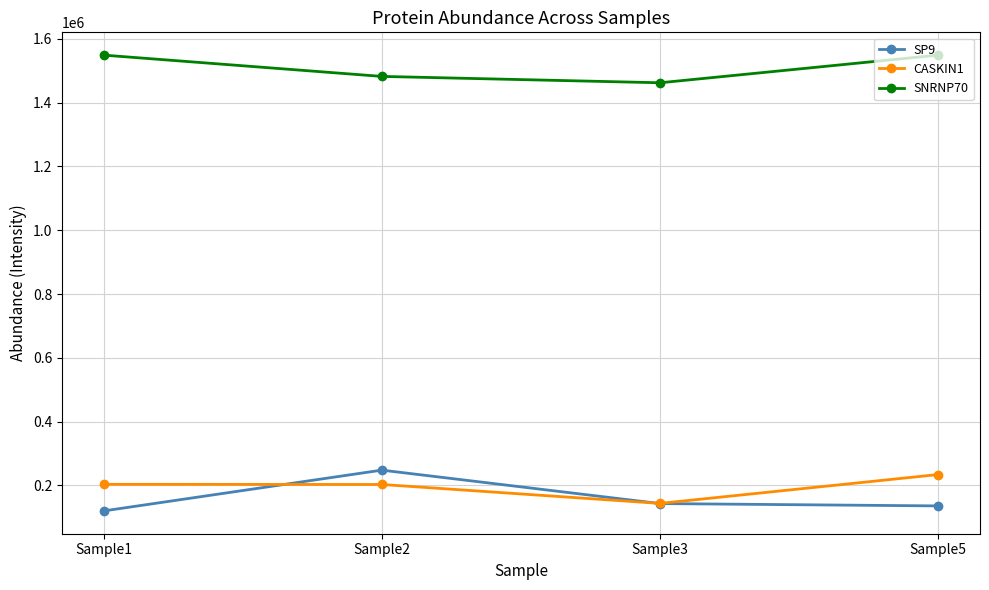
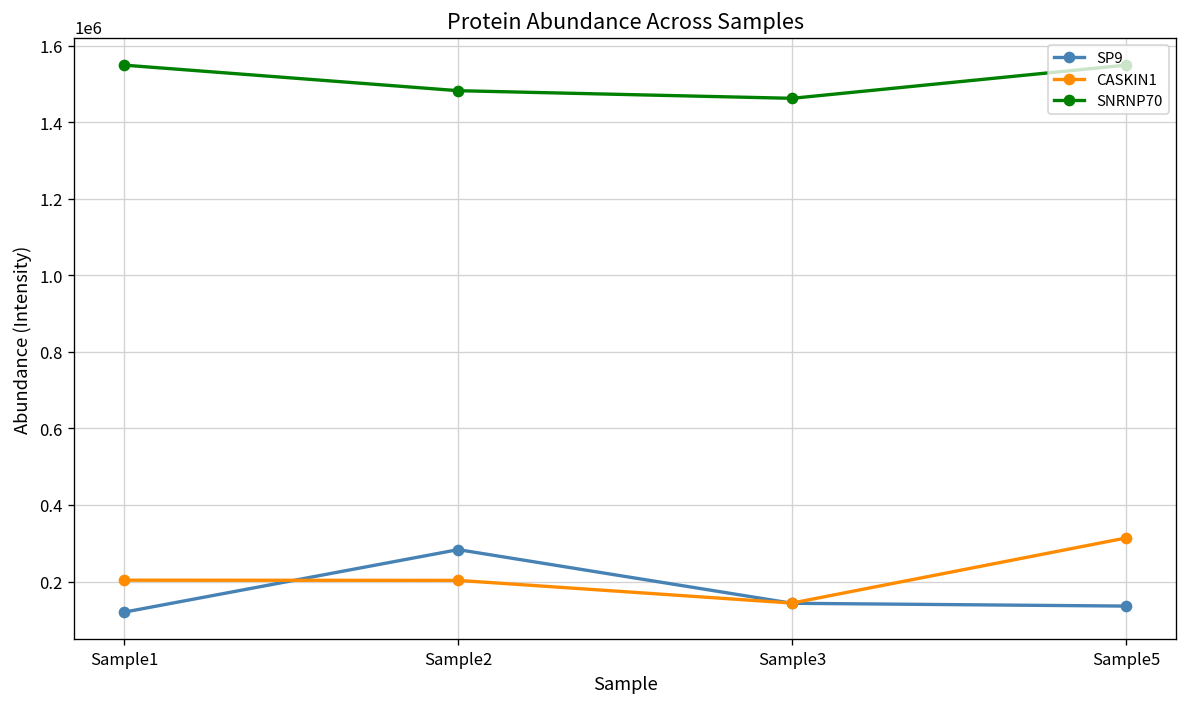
SP9, Sample2: 250000 -> 280000
CASKIN1, Sample5: 230000 -> 310000
